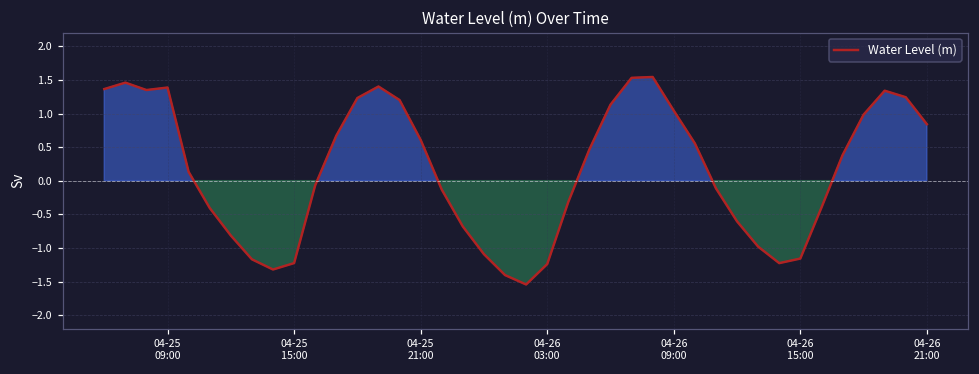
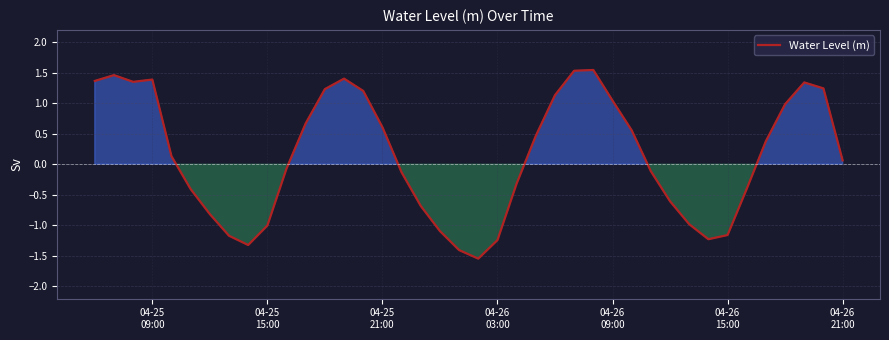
04-25 15:00: -1.2 -> -1.0
04-26 21:00: 0.8 -> 0.1
